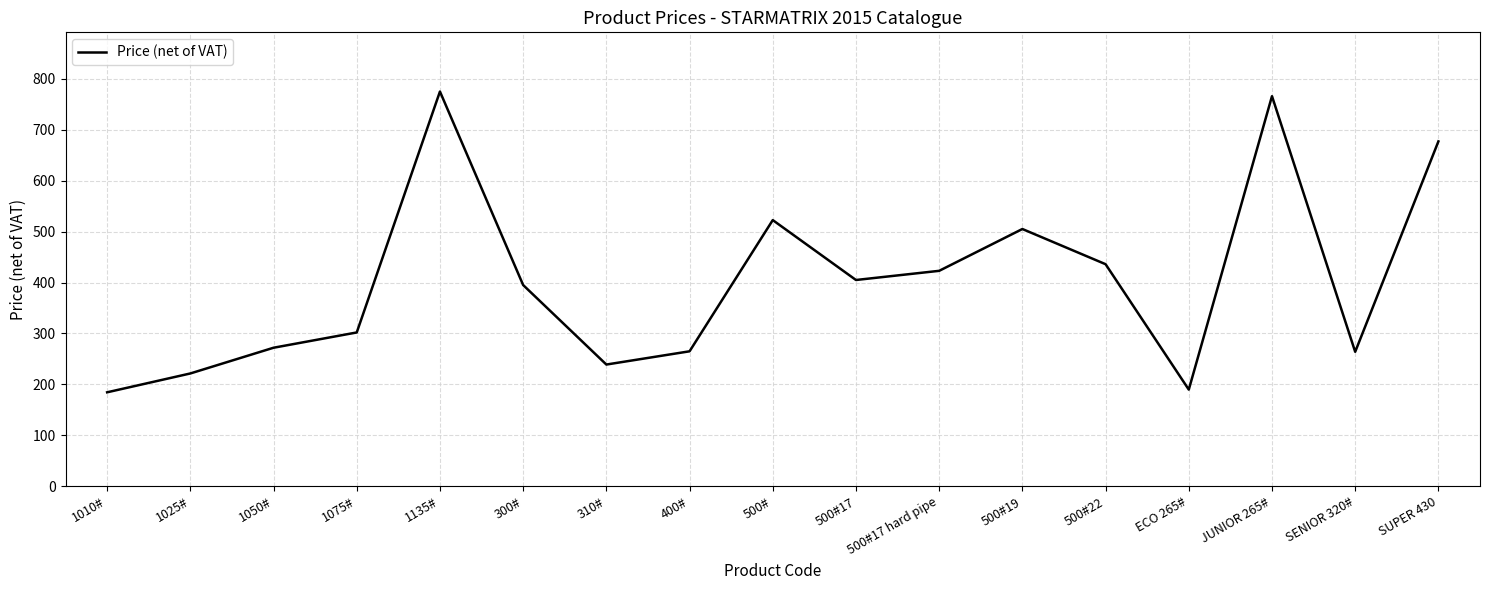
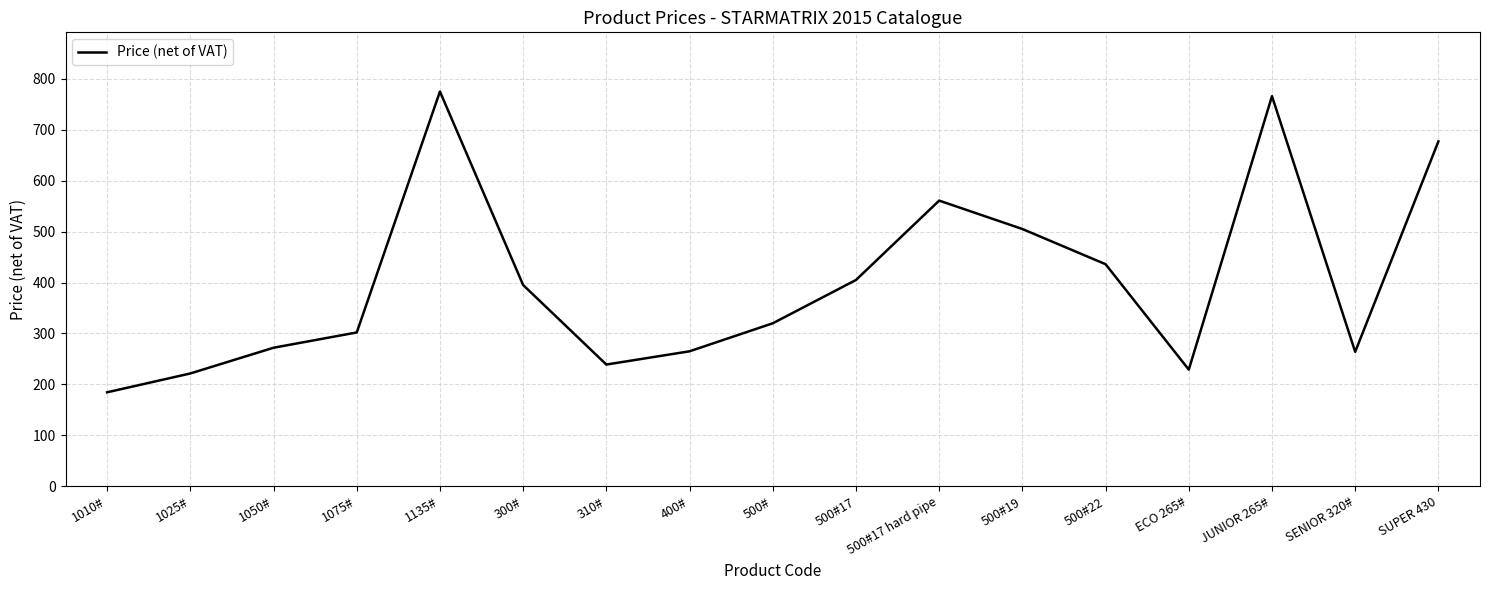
500#: 520 -> 320
500#17 hard pipe: 420 -> 560
ECO 265#: 190 -> 230
